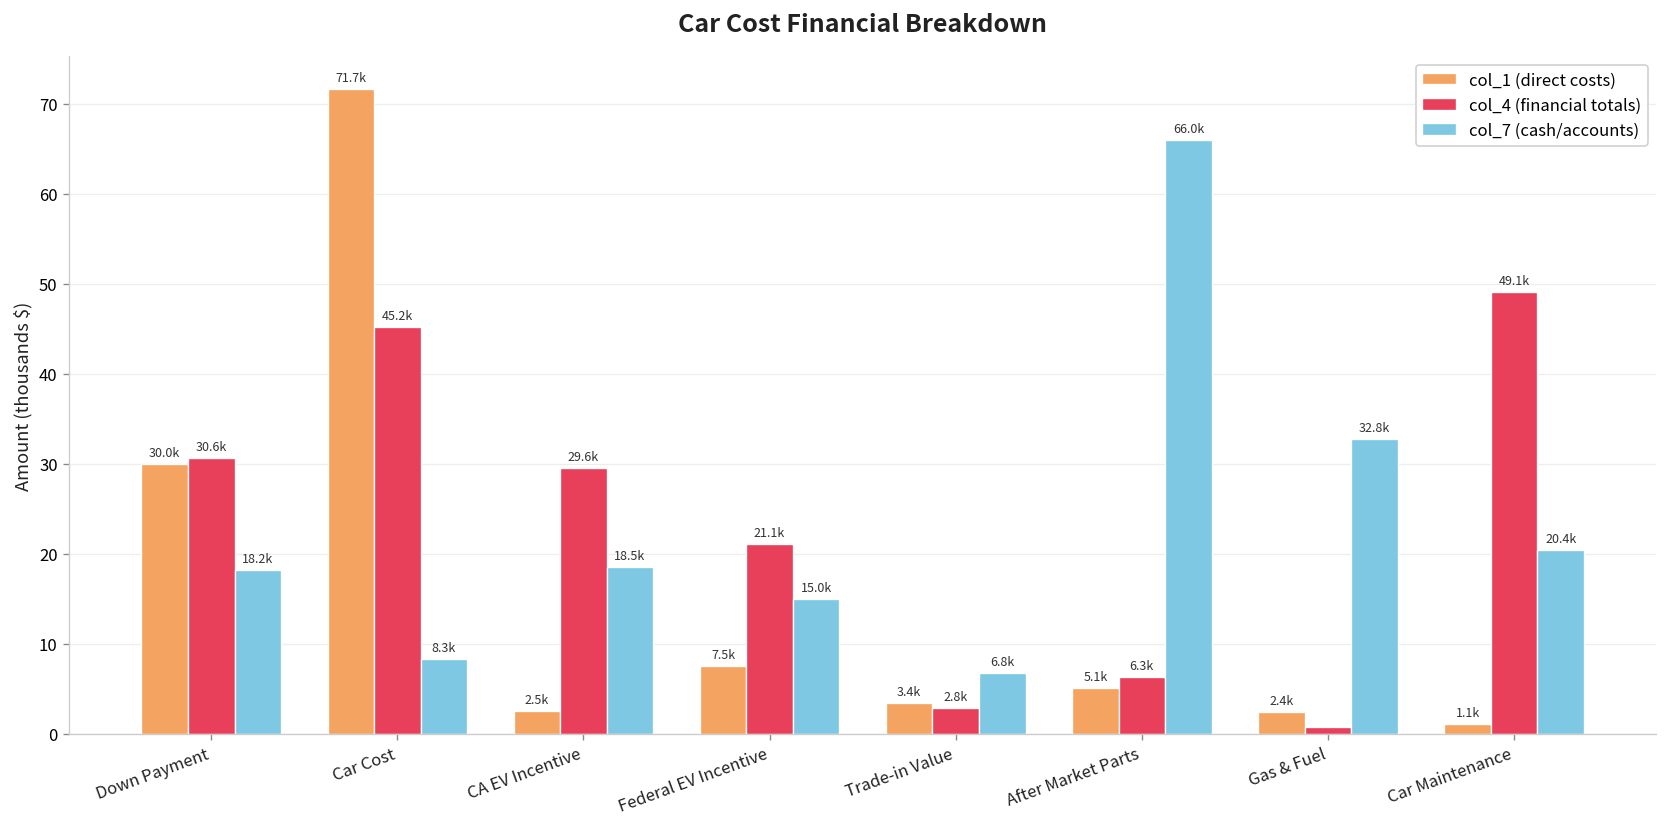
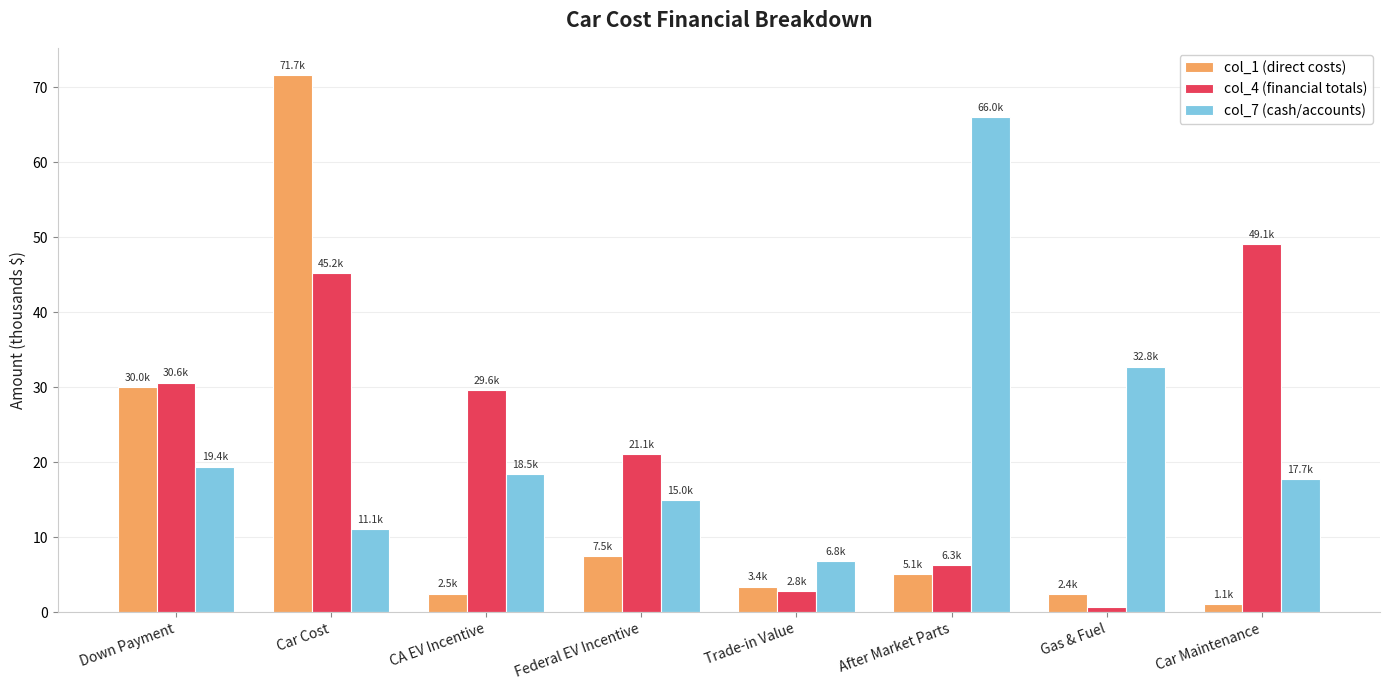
col_7 (cash/accounts), Down Payment: 18.2k -> 19.4k
col_7 (cash/accounts), Car Cost: 8.3k -> 11.1k
col_7 (cash/accounts), Car Maintenance: 20.4k -> 17.7k
